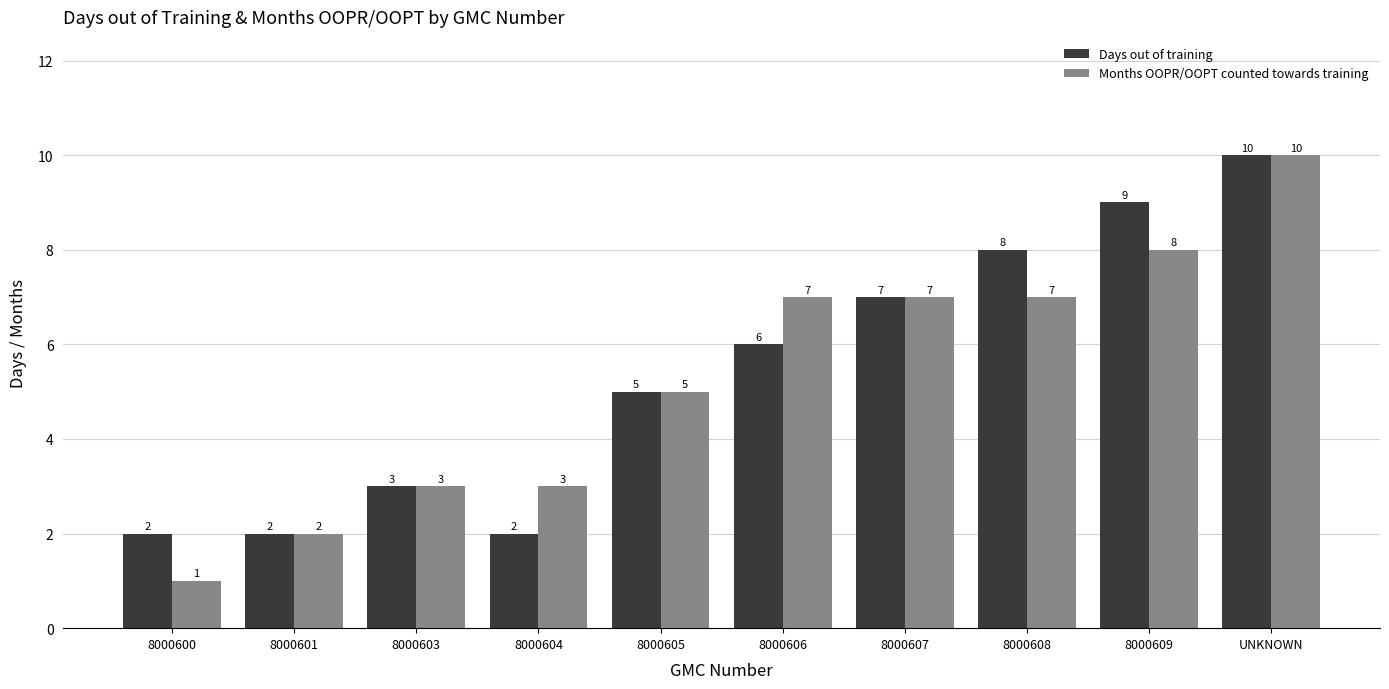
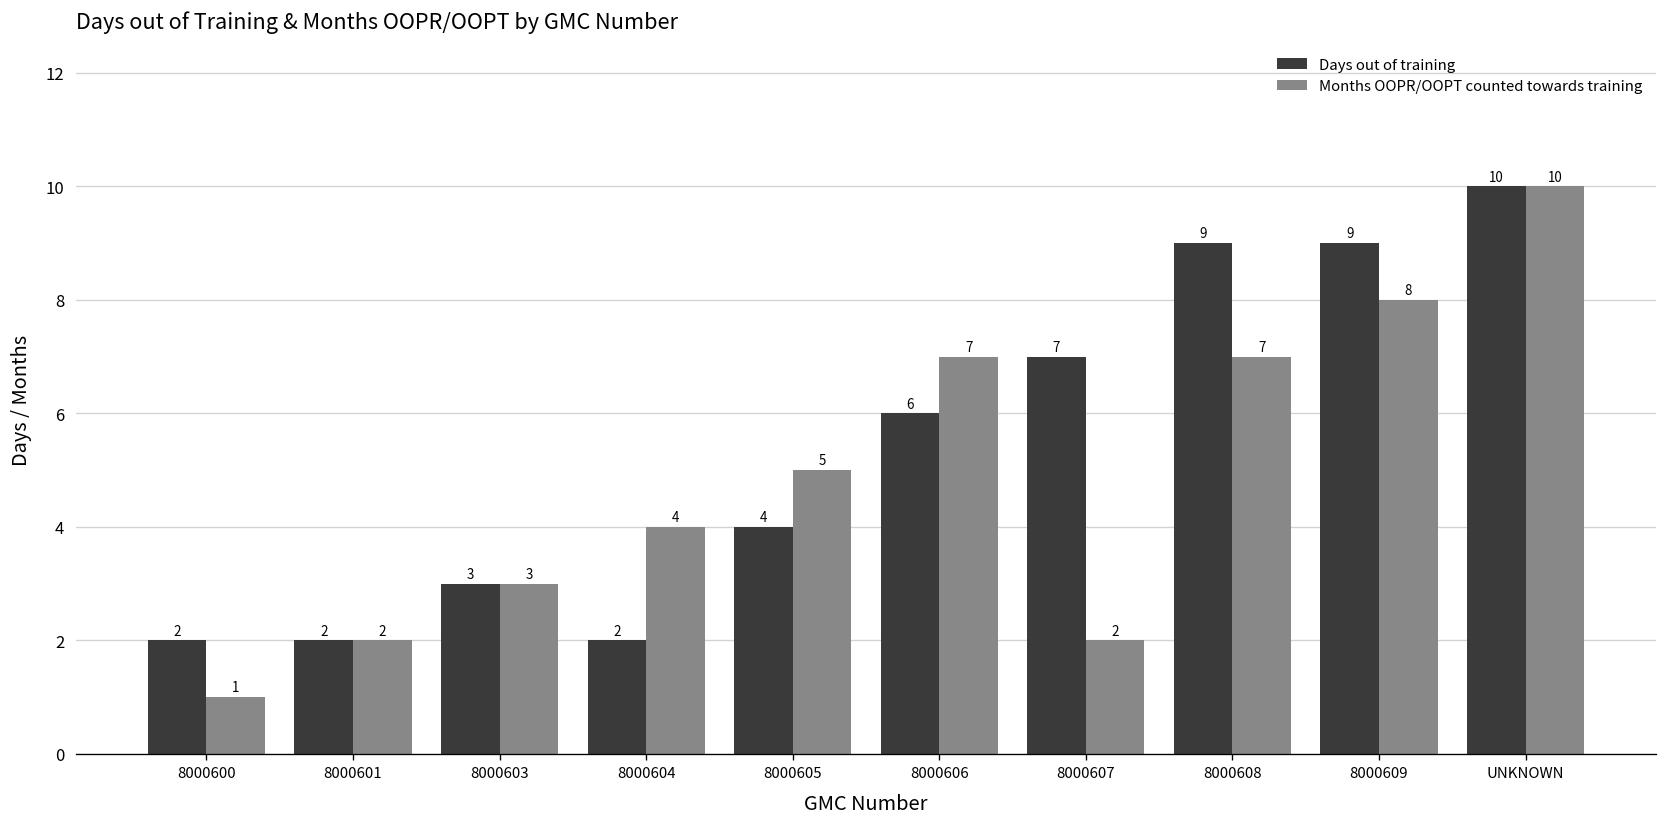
Months OOPR/OOPT counted towards training, 8000604: 3 -> 4
Days out of training, 8000605: 5 -> 4
Months OOPR/OOPT counted towards training, 8000607: 7 -> 2
Days out of training, 8000608: 8 -> 9
